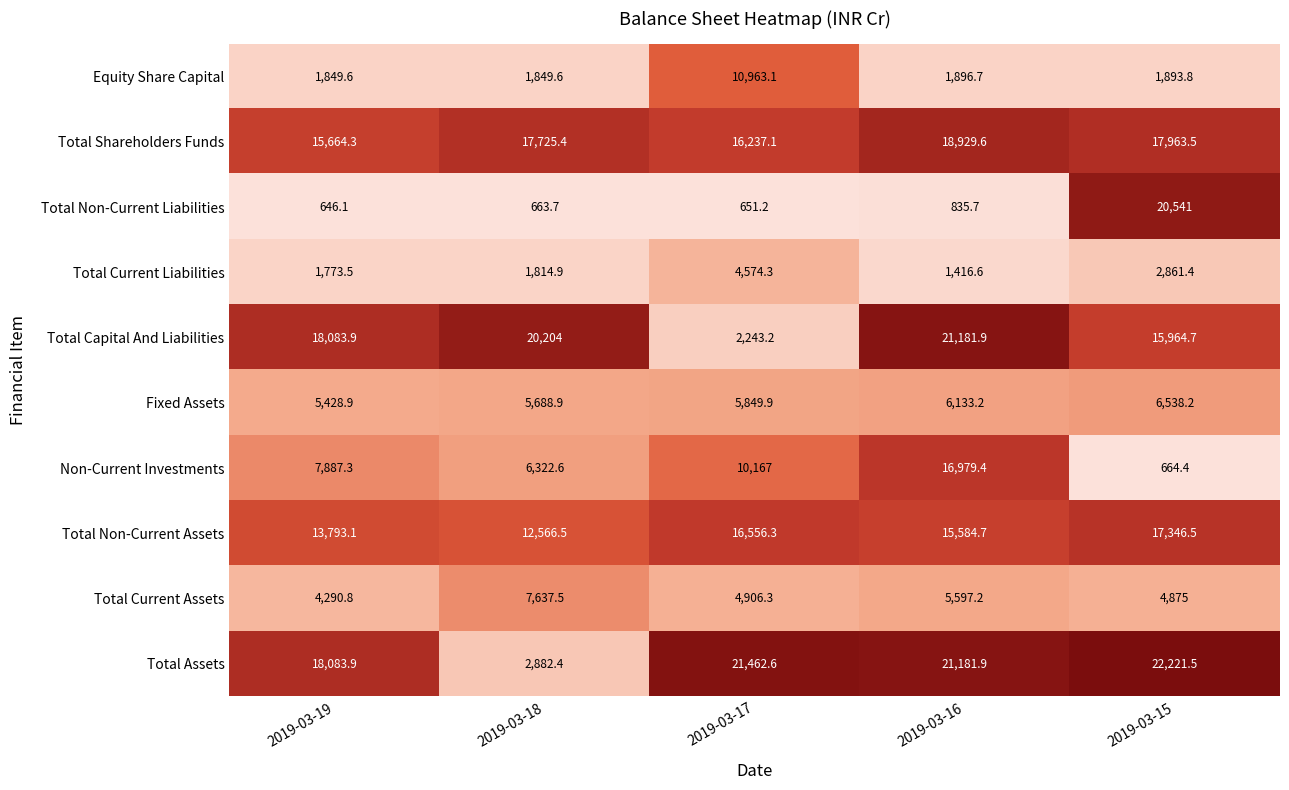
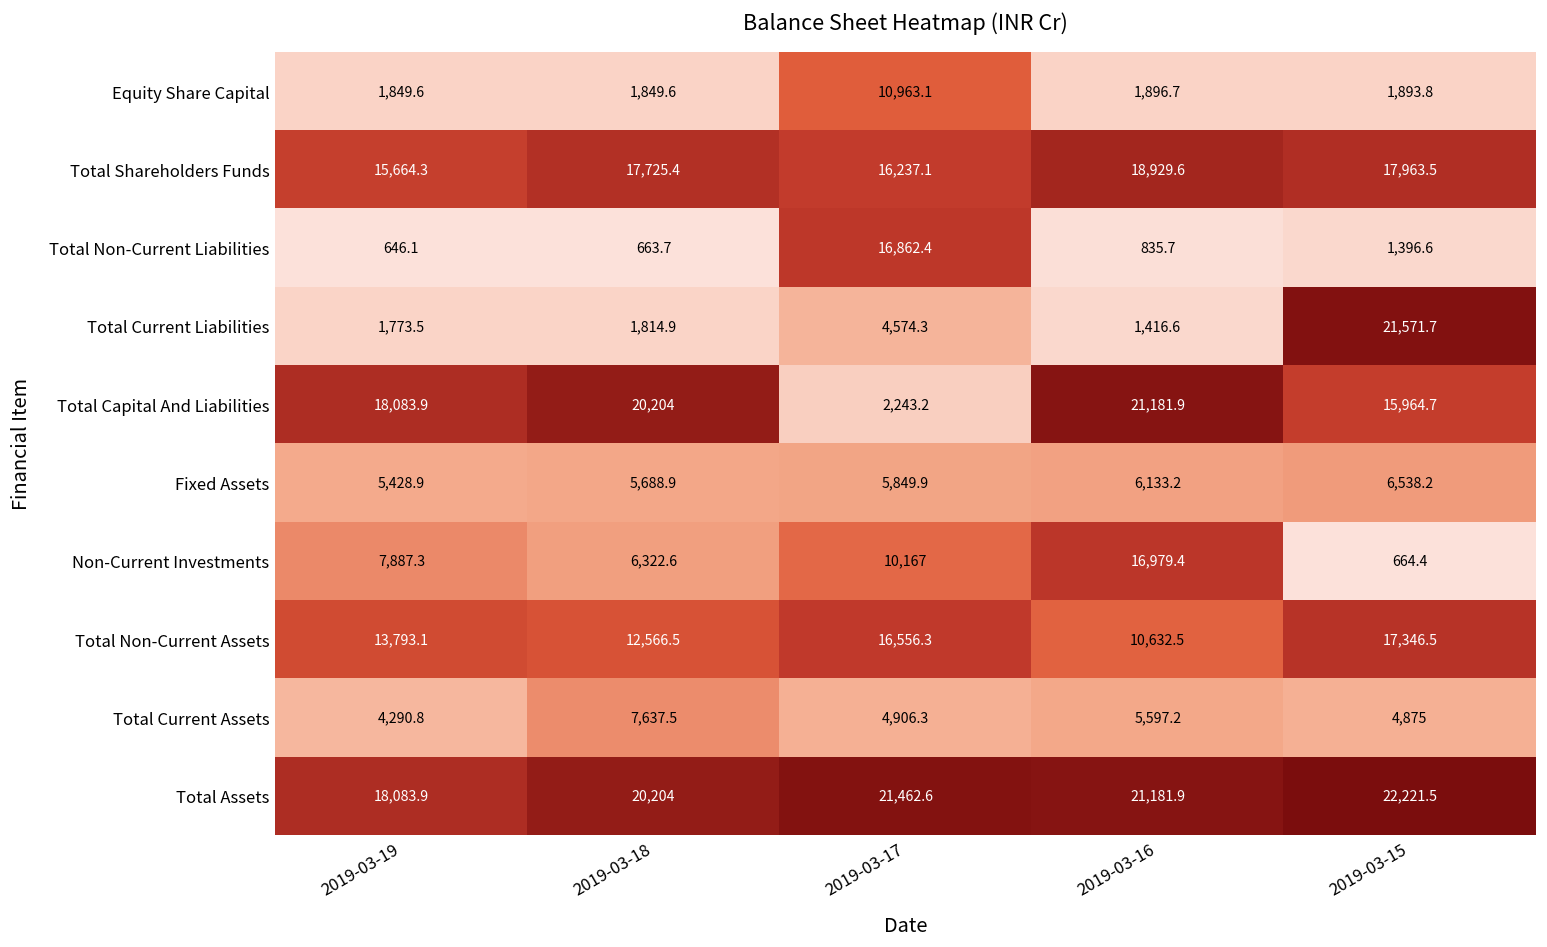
Total Non-Current Liabilities, 2019-03-17: 651.2 -> 16,862.4
Total Non-Current Liabilities, 2019-03-15: 20,541 -> 1,396.6
Total Current Liabilities, 2019-03-15: 2,861.4 -> 21,571.7
Total Non-Current Assets, 2019-03-16: 15,584.7 -> 10,632.5
Total Assets, 2019-03-18: 2,882.4 -> 20,204
